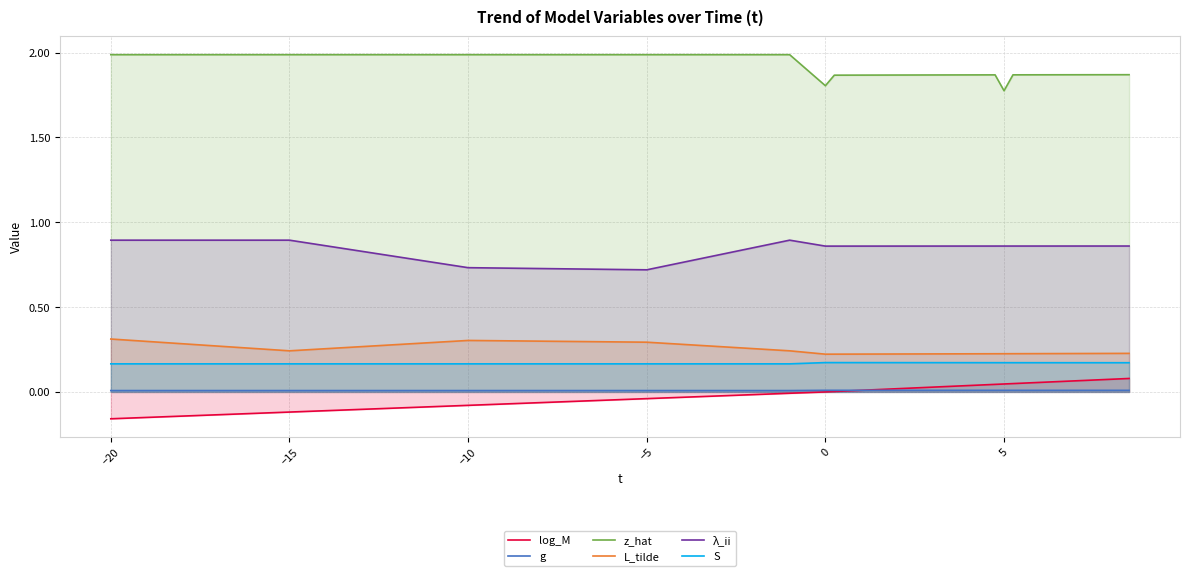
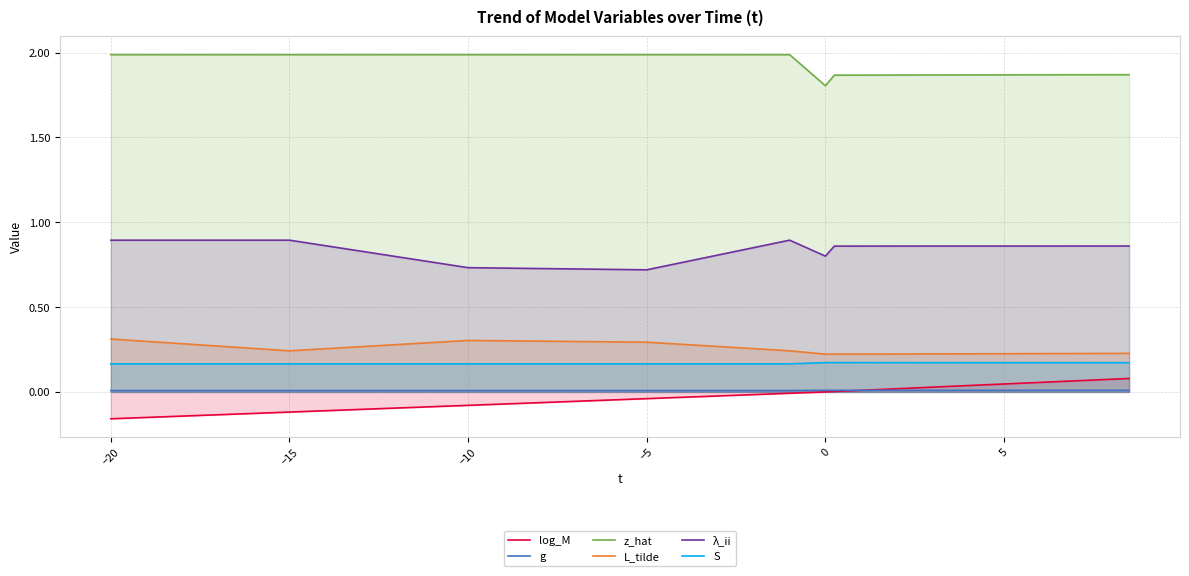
λ_ii, 0: 0.86 -> 0.80
z_hat, 5: 1.78 -> 1.87
